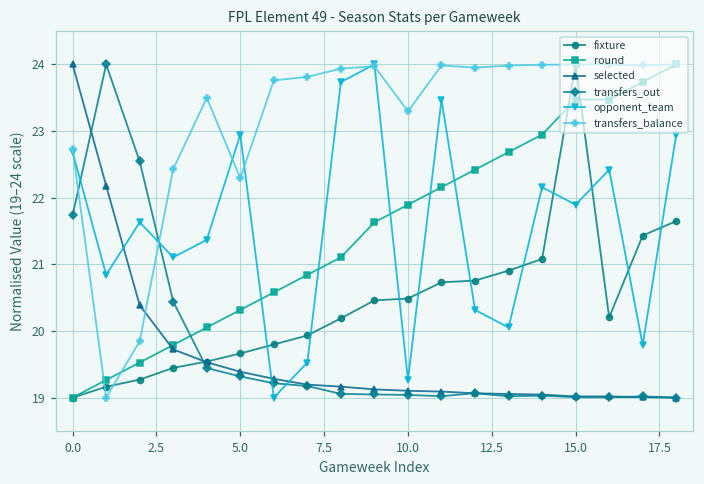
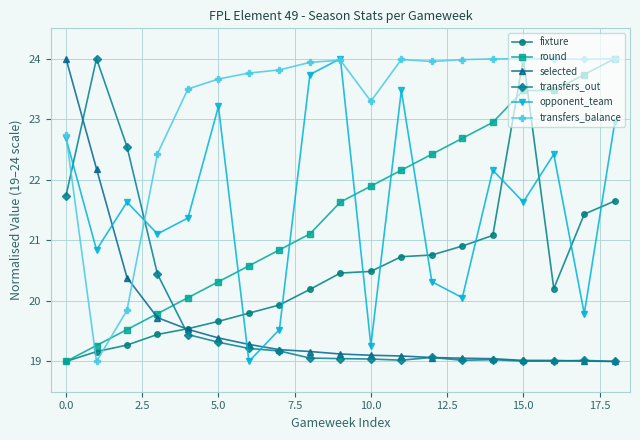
opponent_team, 5.0: 22.9 -> 23.2
transfers_balance, 5.0: 22.3 -> 23.7
opponent_team, 15.0: 21.9 -> 21.6
